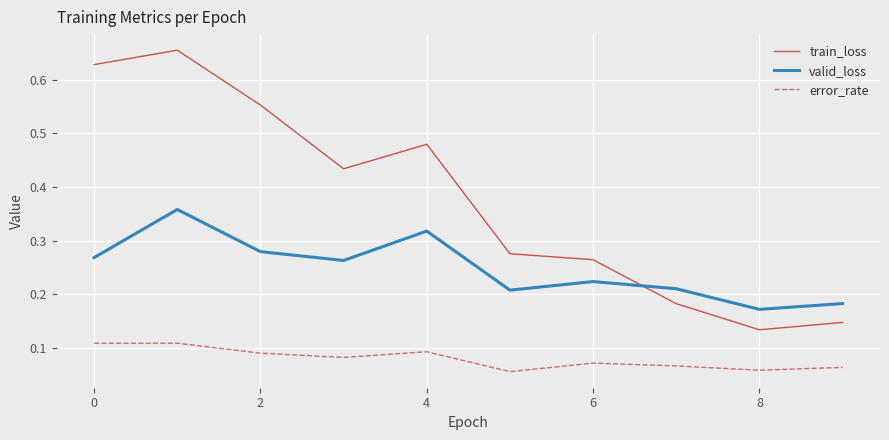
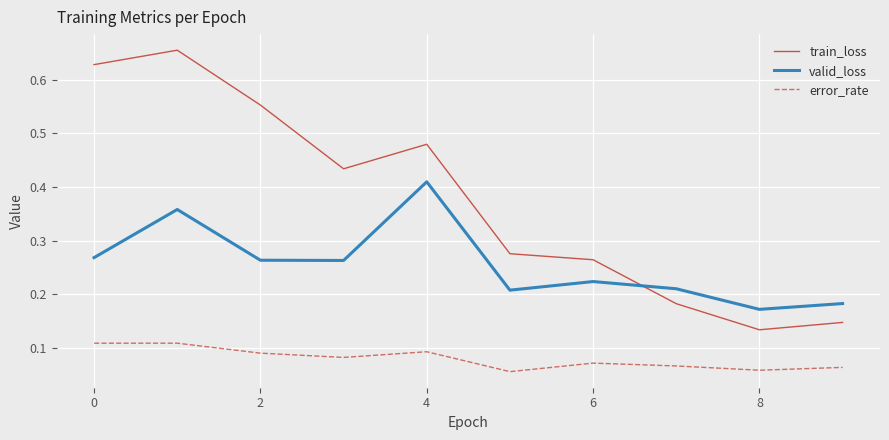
valid_loss, 2: 0.28 -> 0.26
valid_loss, 4: 0.32 -> 0.41
